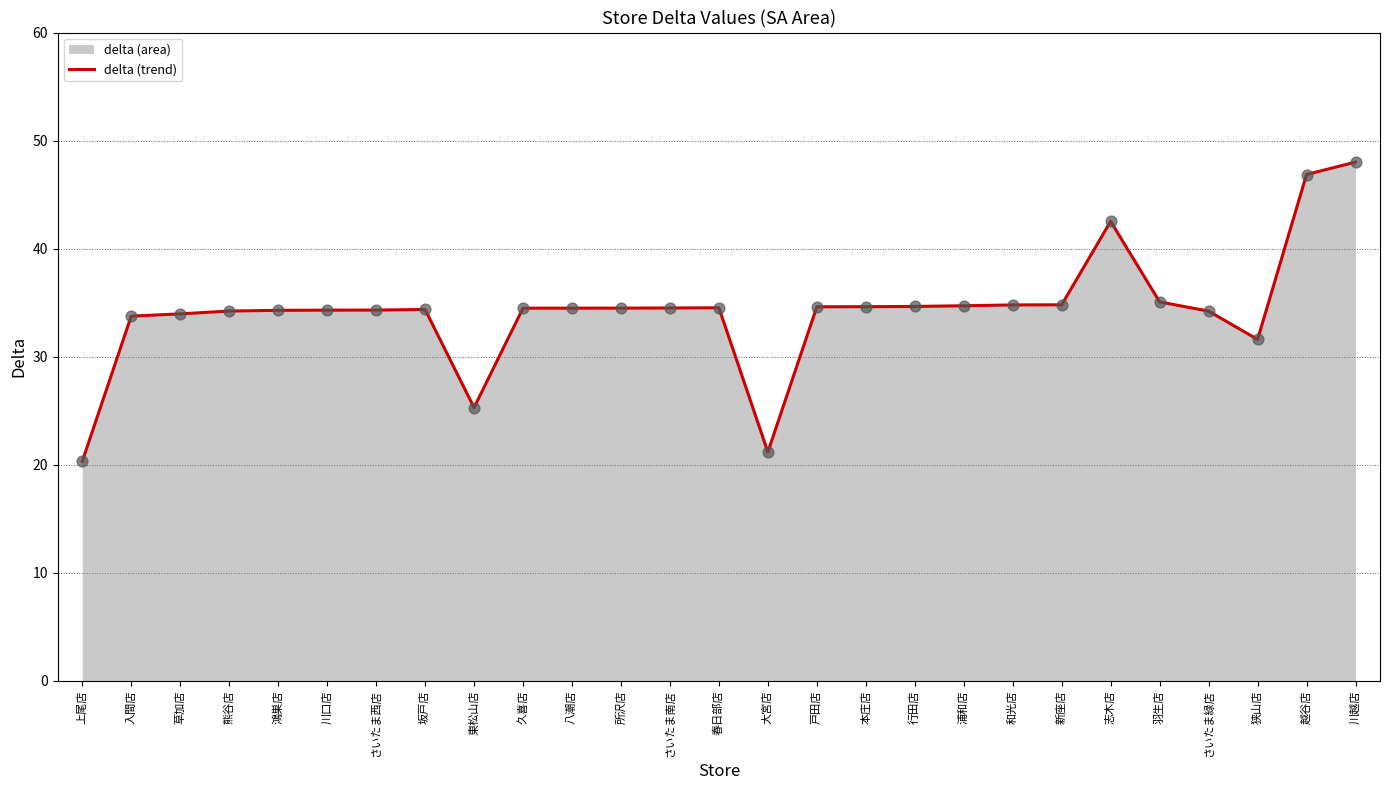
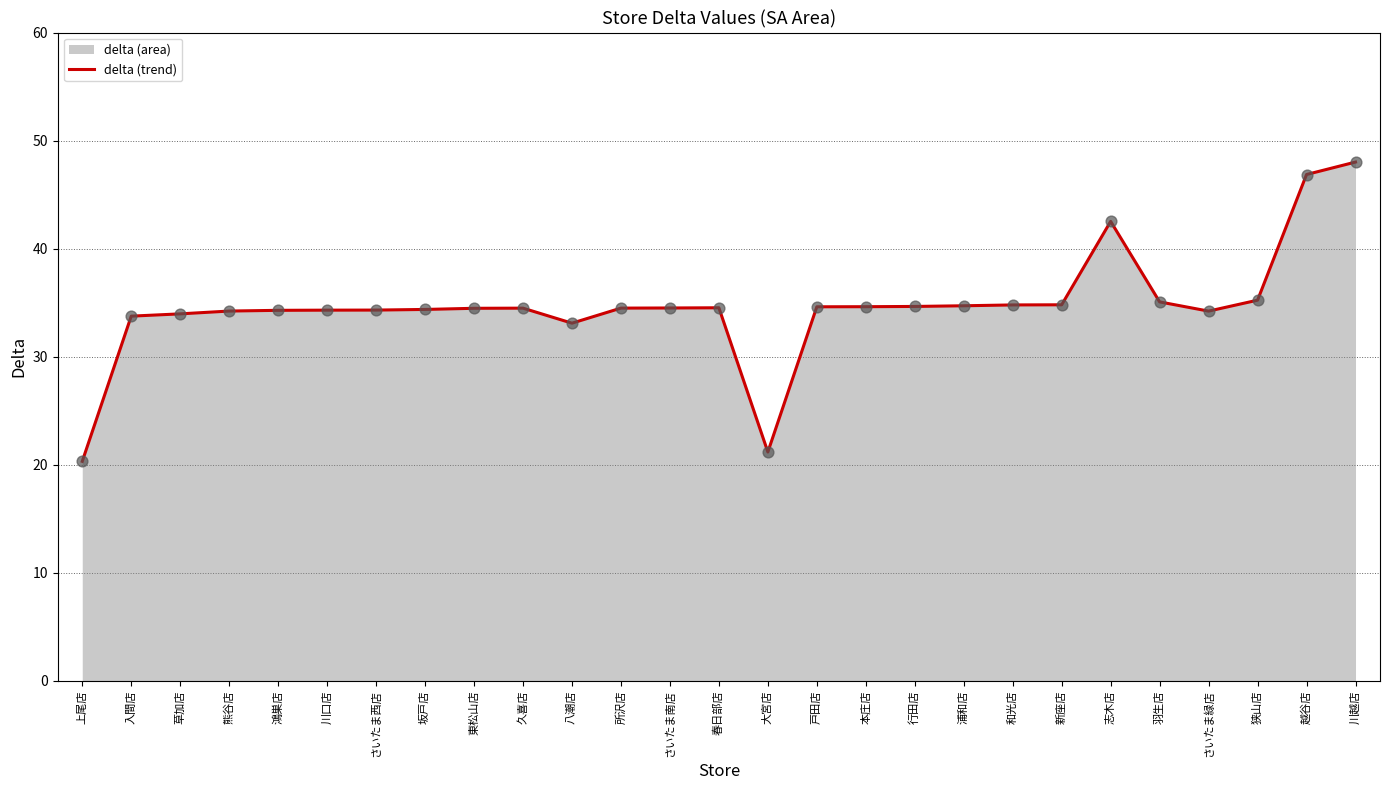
東松山店: 25.3 -> 34.5
八潮店: 34.5 -> 33.1
狭山店: 31.6 -> 35.2
